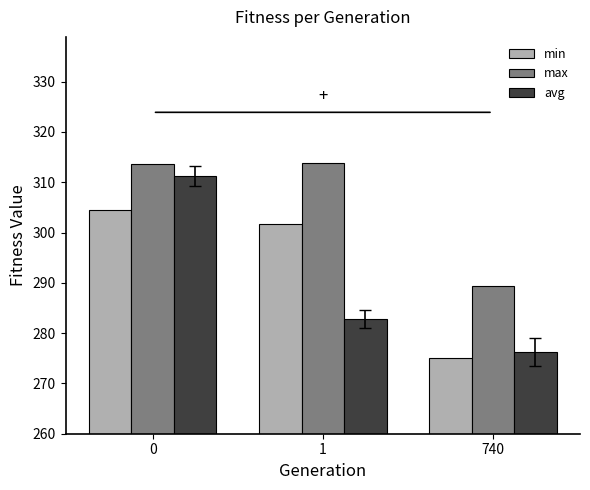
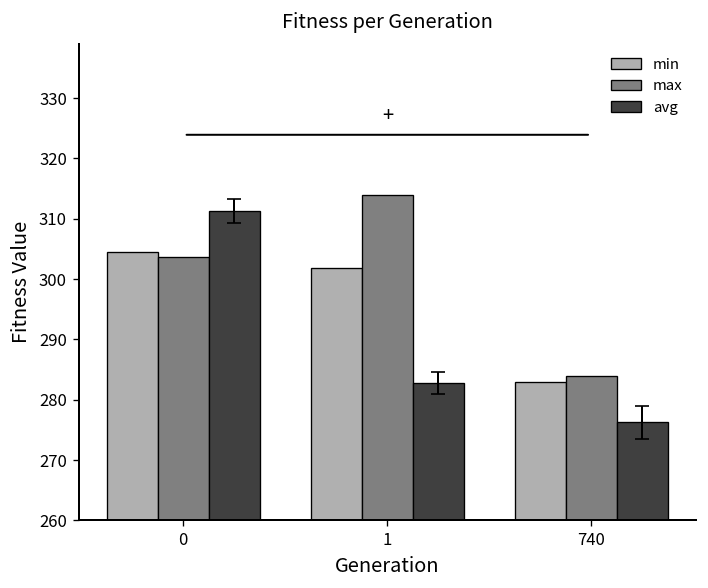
max, 0: 314 -> 304
min, 740: 275 -> 283
max, 740: 289 -> 284
